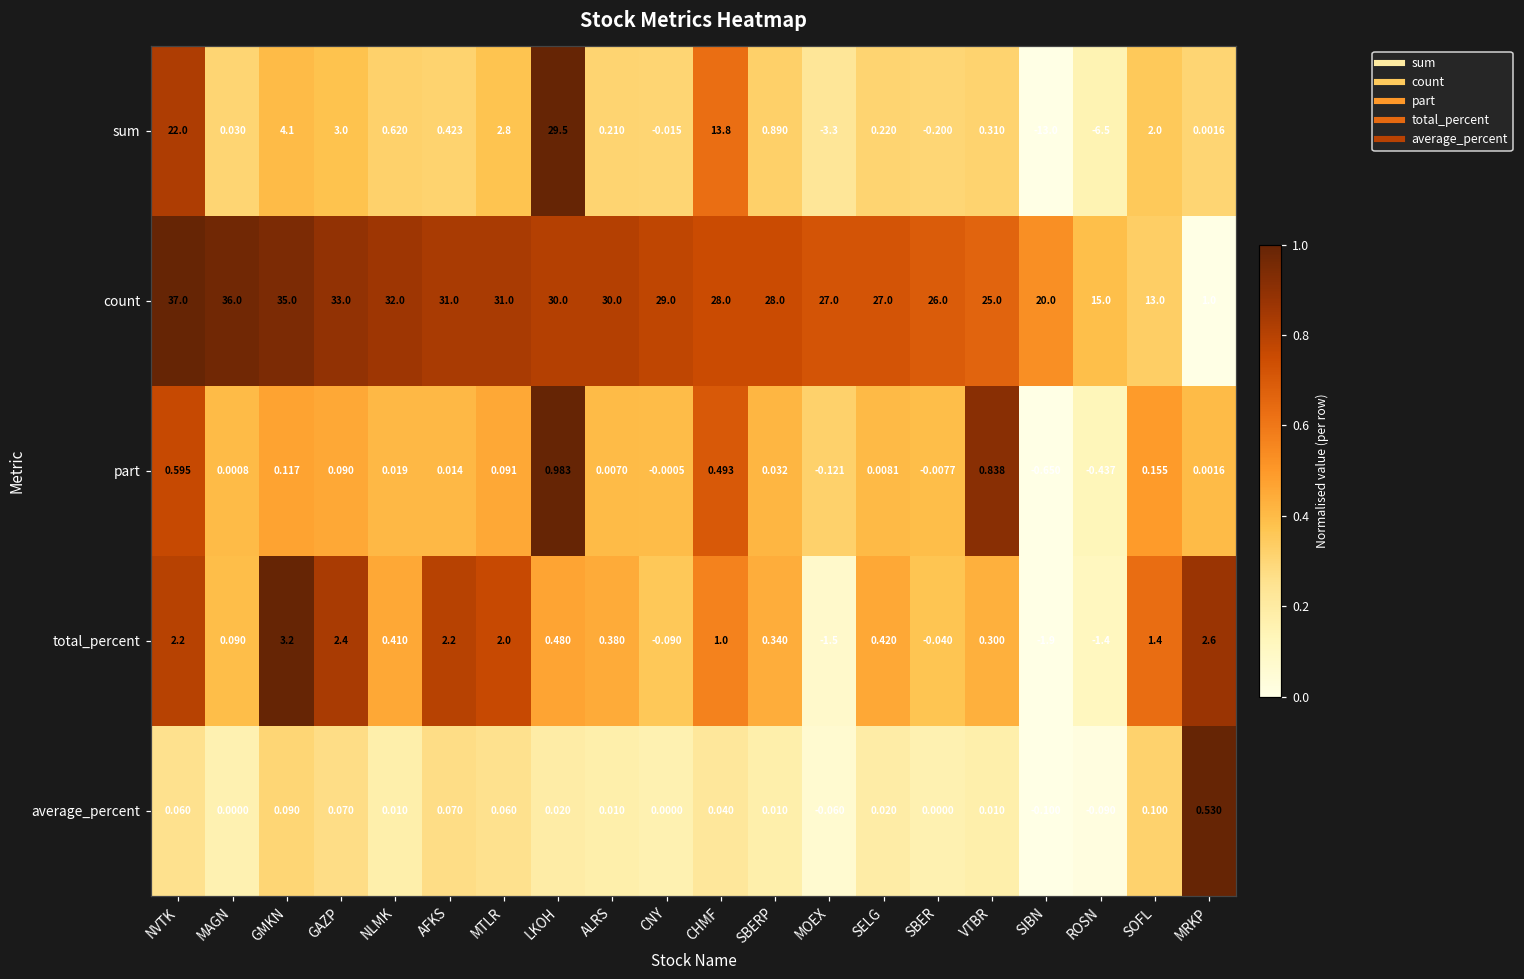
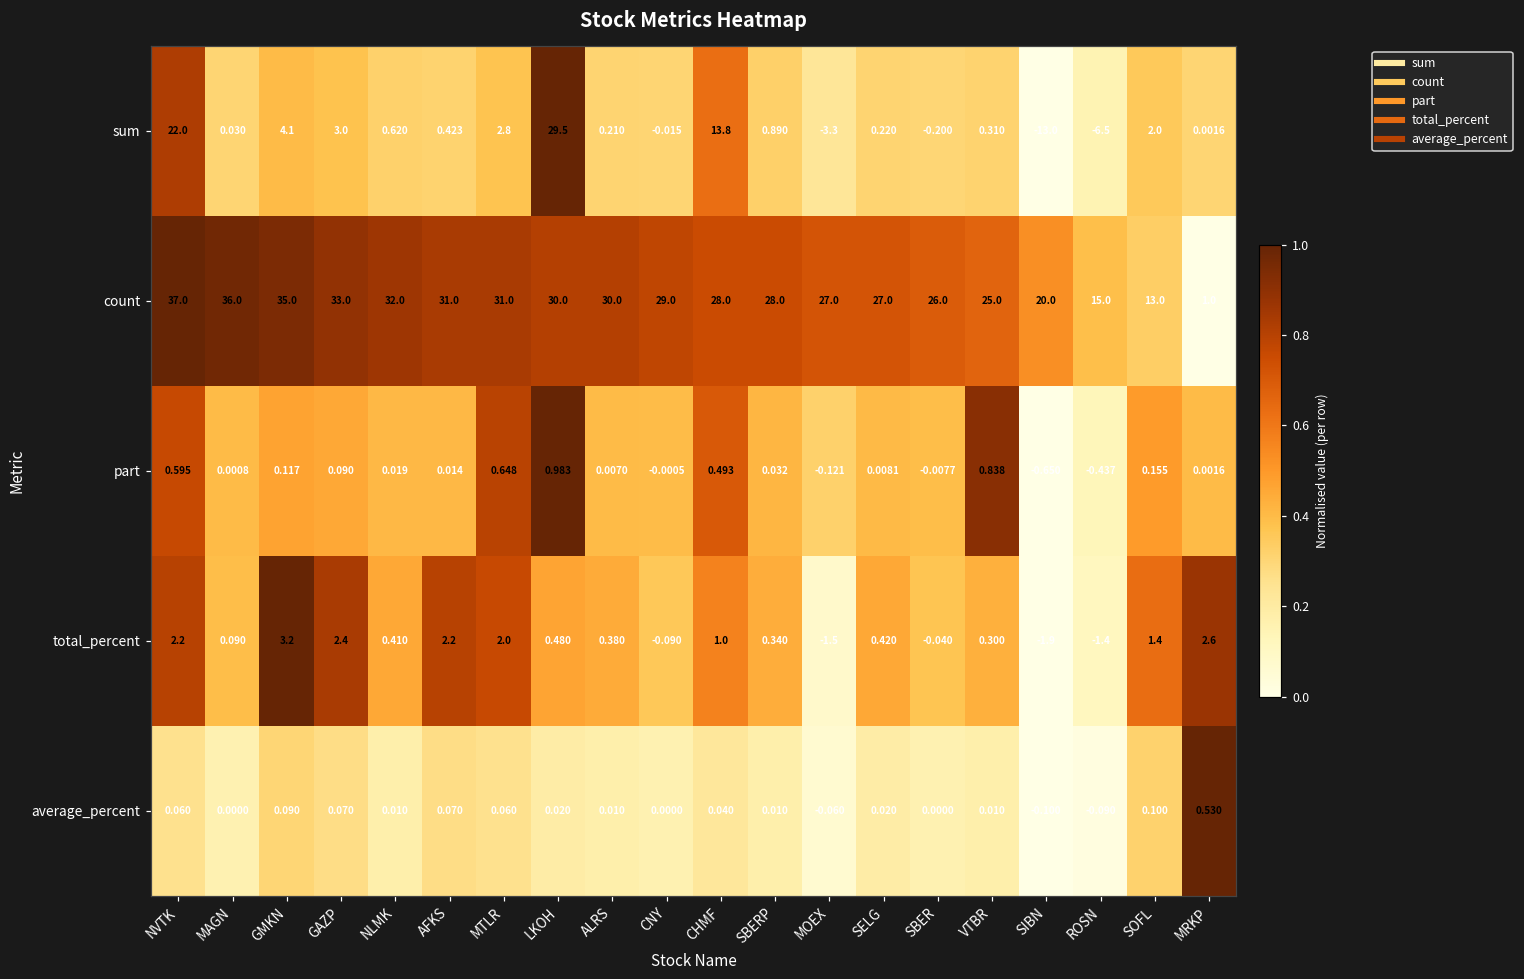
part, MTLR: 0.091 -> 0.648
